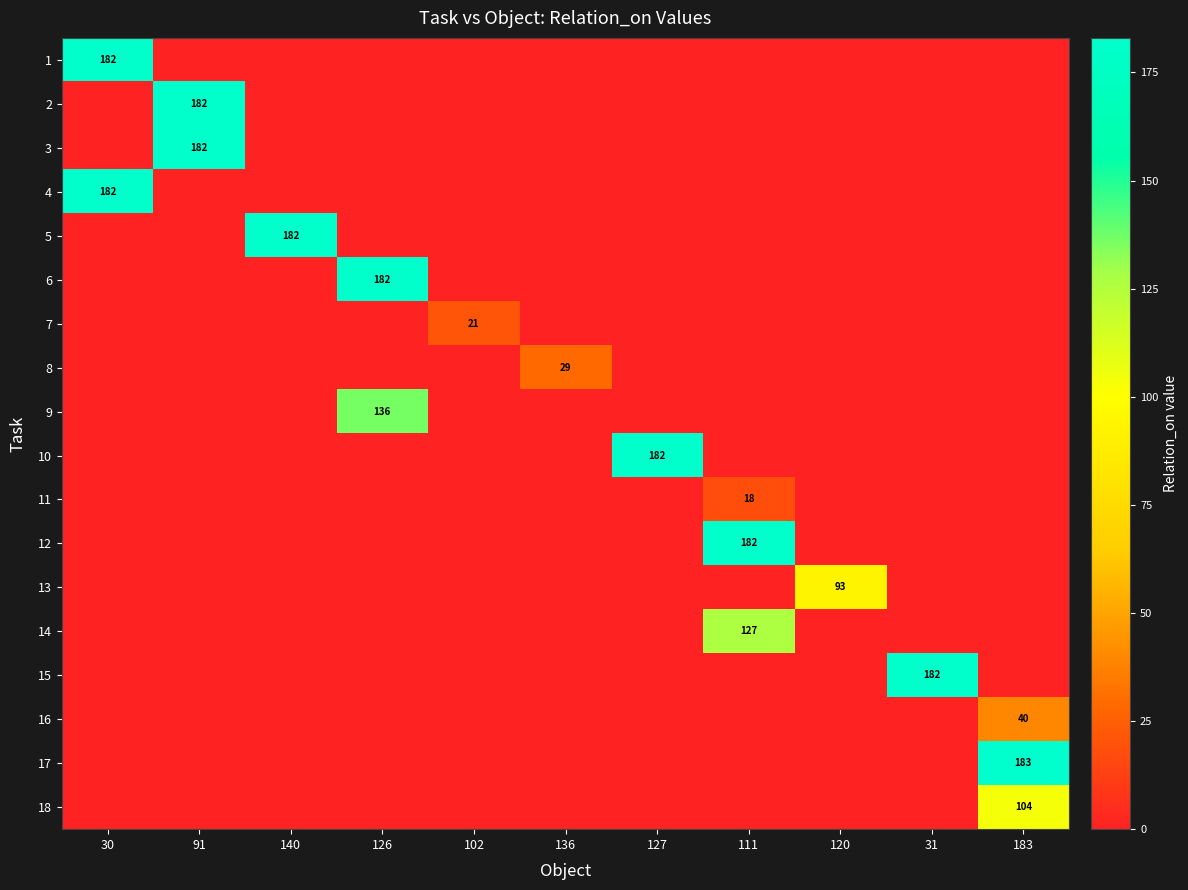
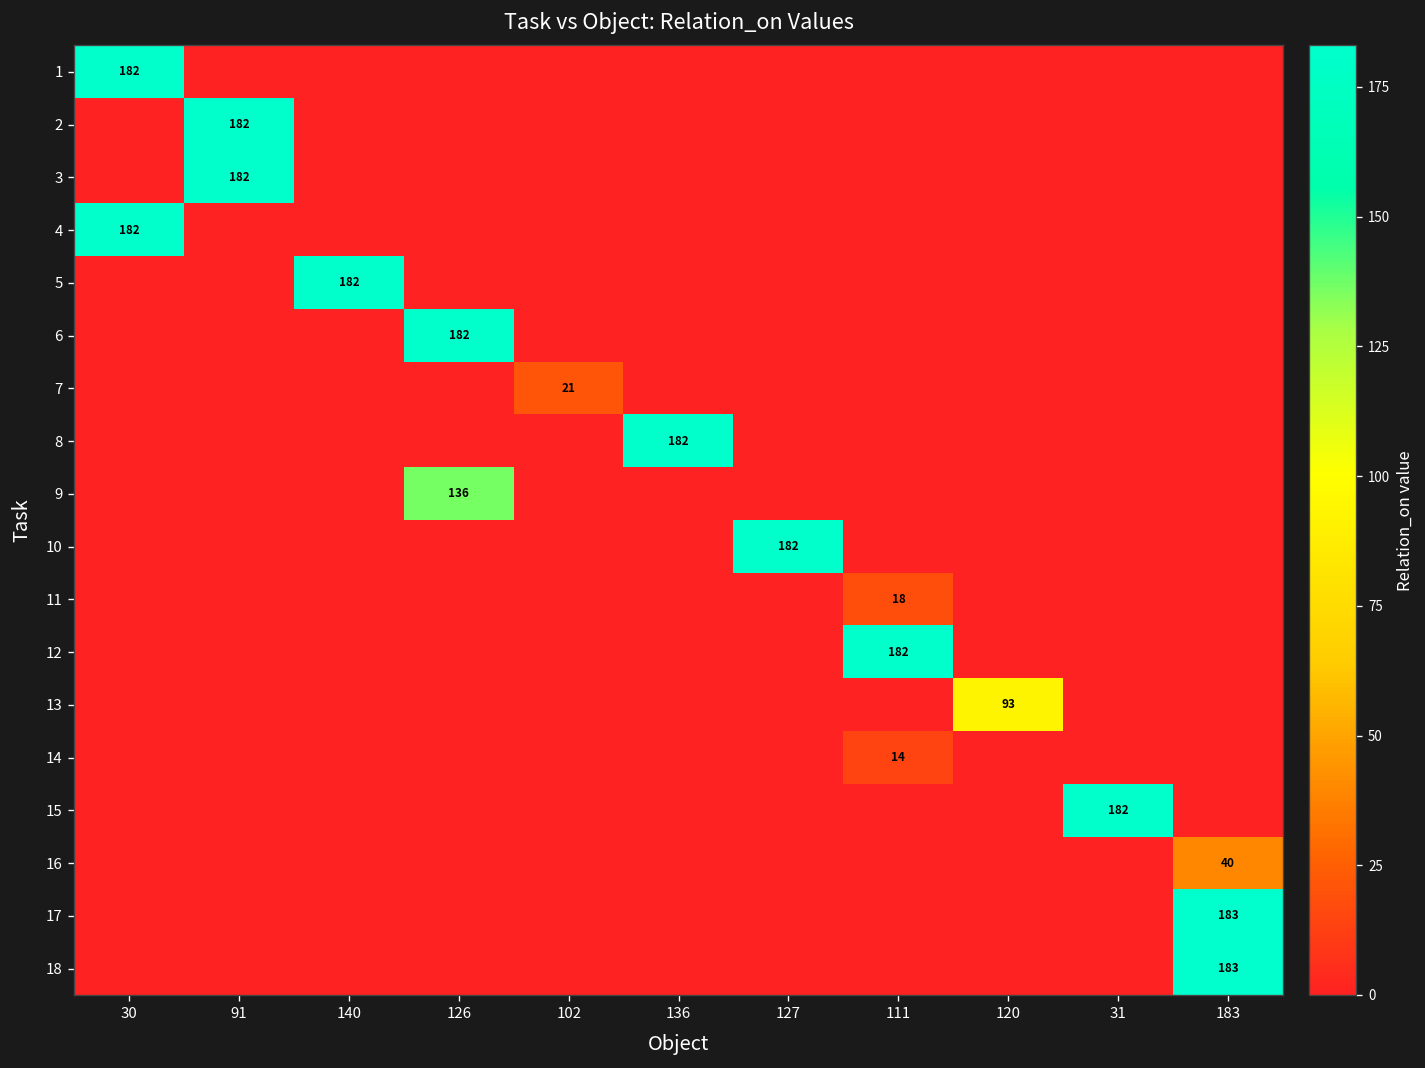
8, 136: 29 -> 182
14, 111: 127 -> 14
18, 183: 104 -> 183
